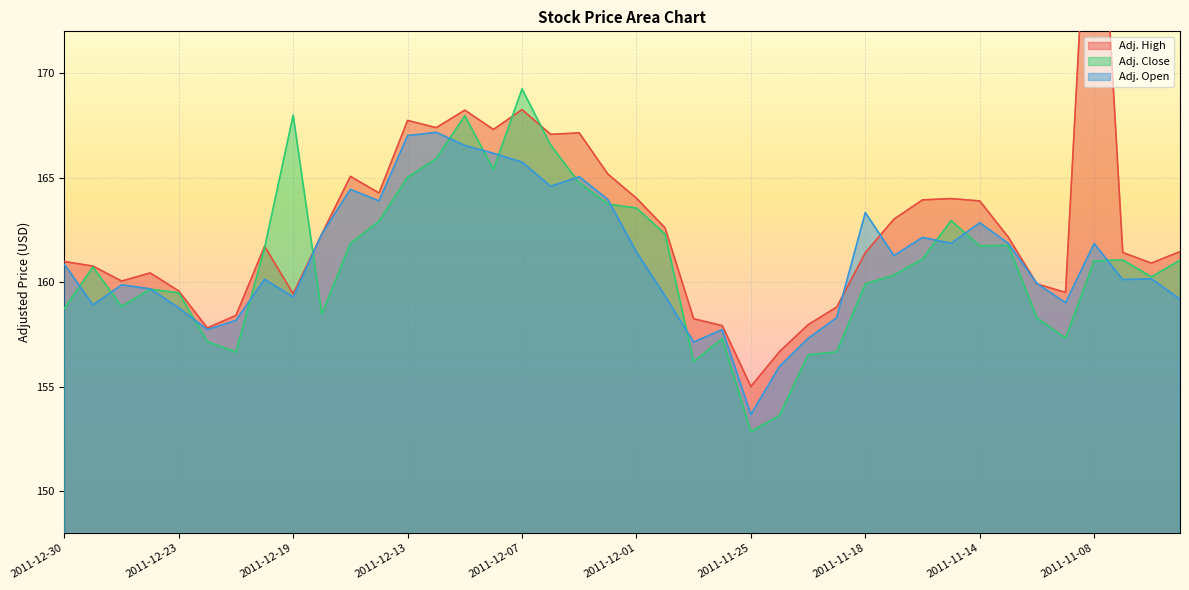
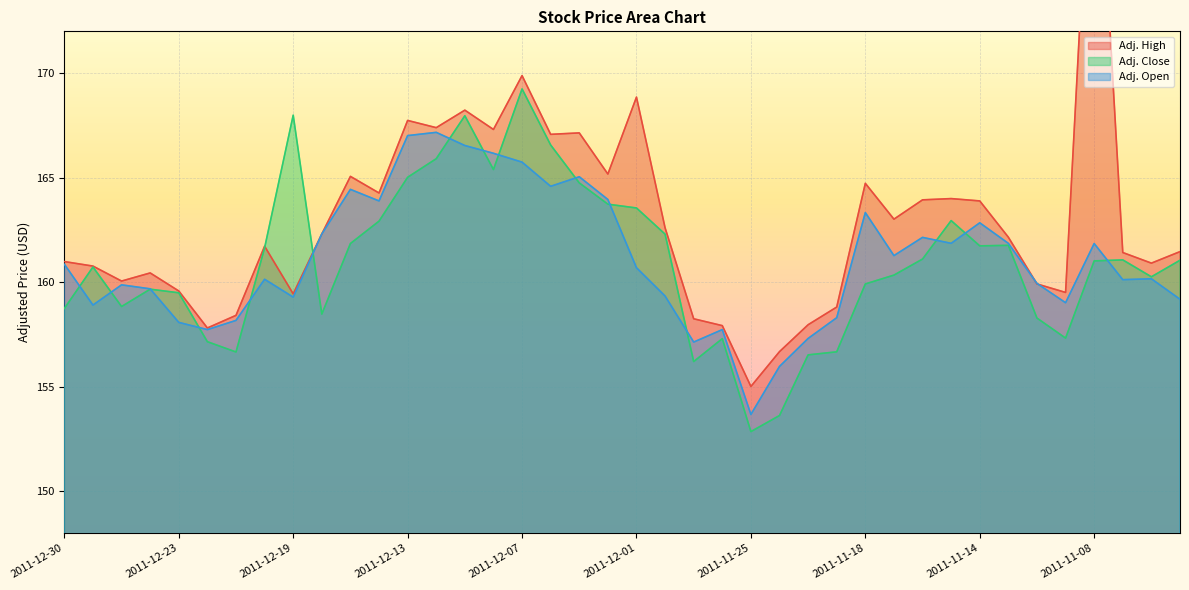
Adj. Open, 2011-12-23: 158.8 -> 158.1
Adj. High, 2011-12-07: 168.3 -> 169.9
Adj. High, 2011-12-01: 164.0 -> 168.9
Adj. Open, 2011-12-01: 161.4 -> 160.7
Adj. High, 2011-11-18: 161.4 -> 164.7
